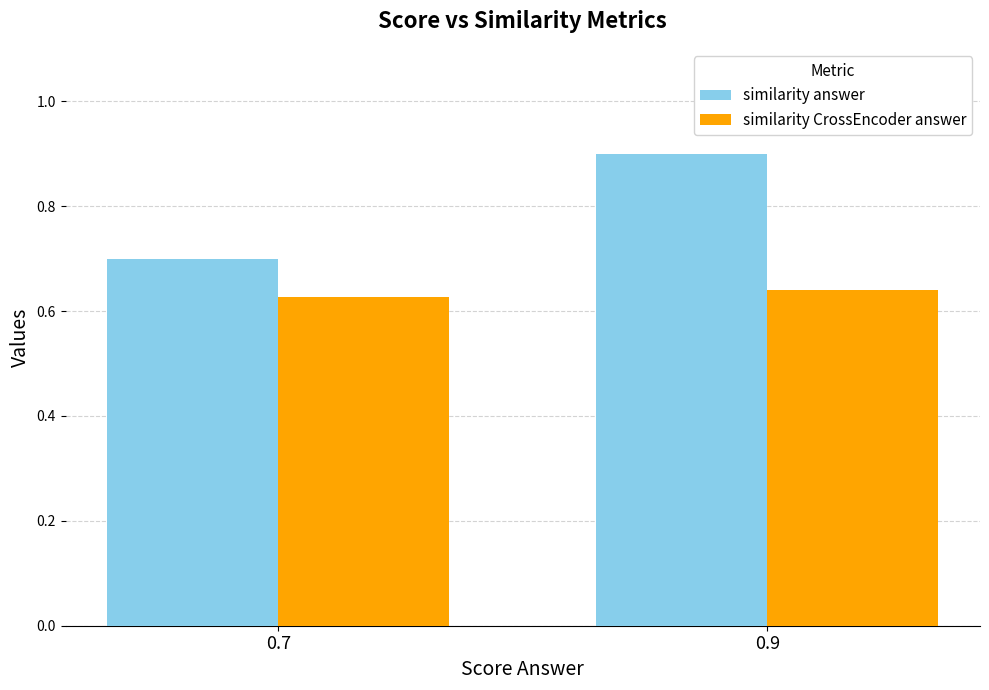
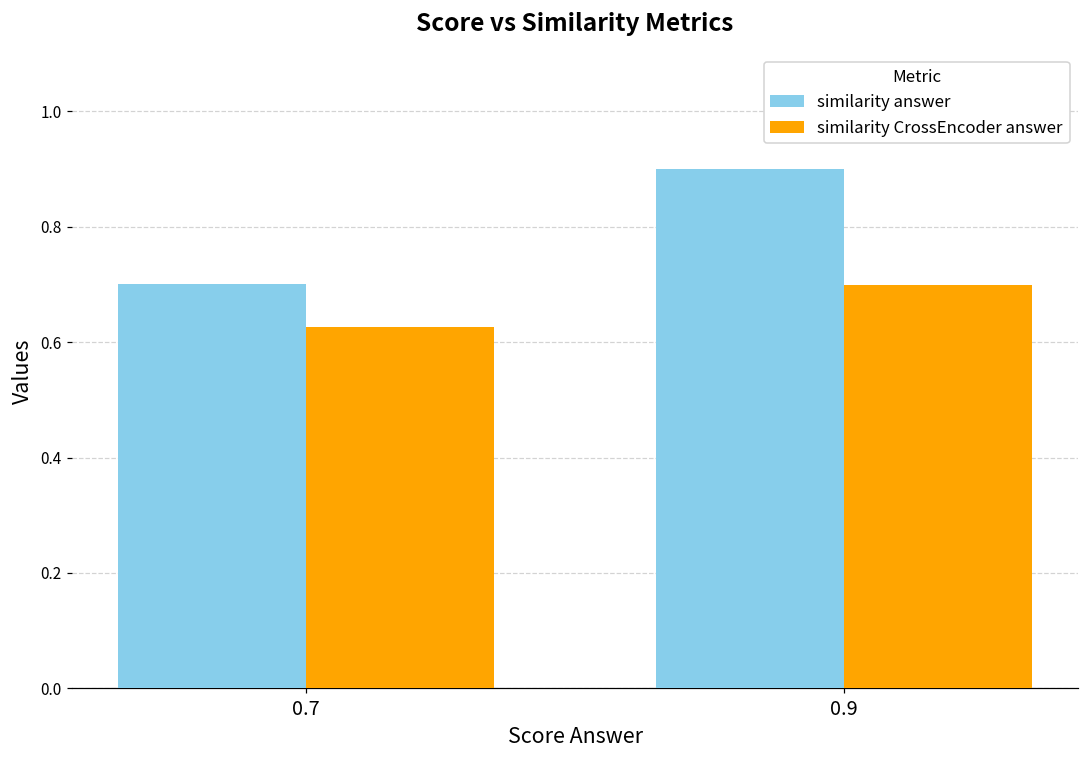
similarity CrossEncoder answer, 0.9: 0.64 -> 0.70
